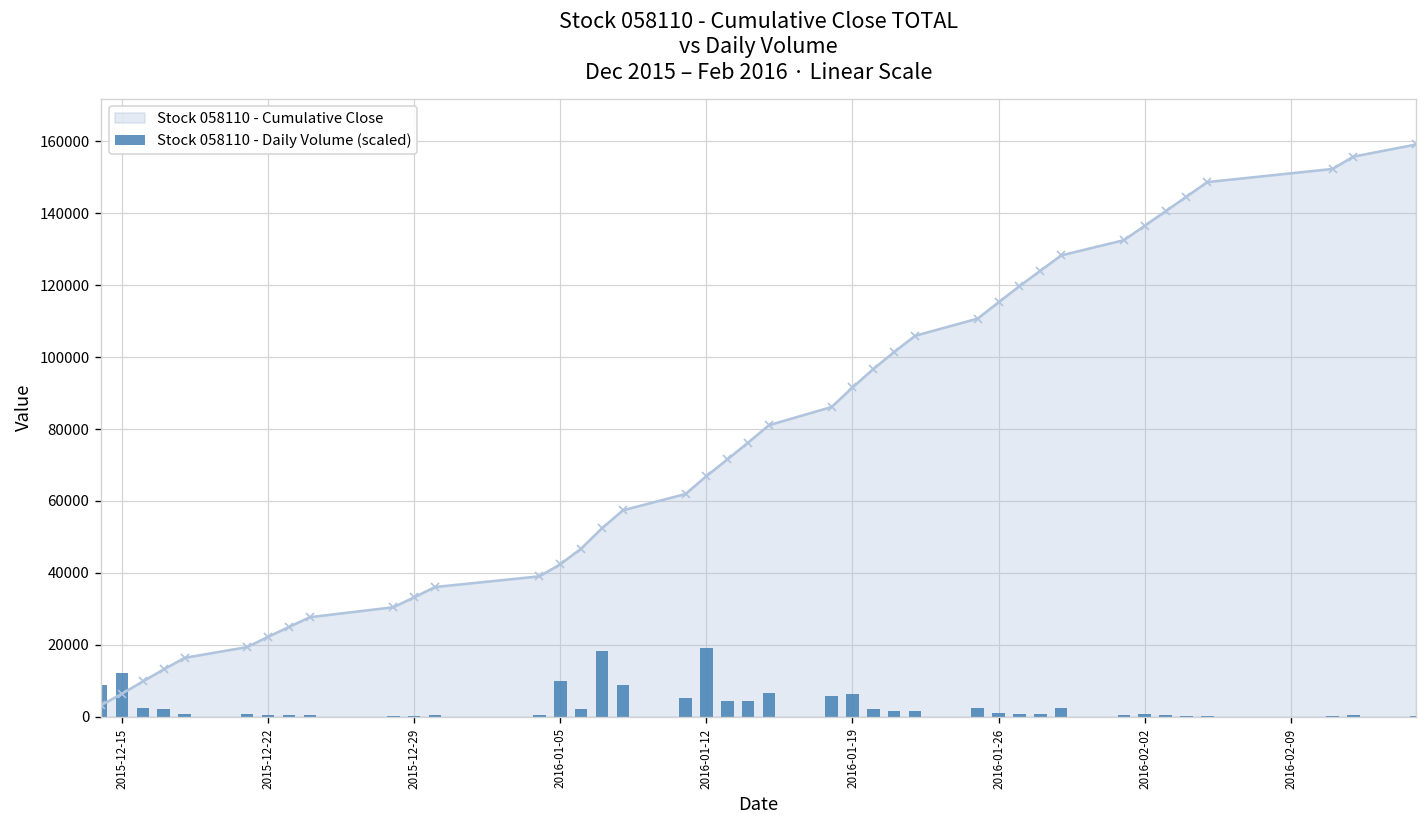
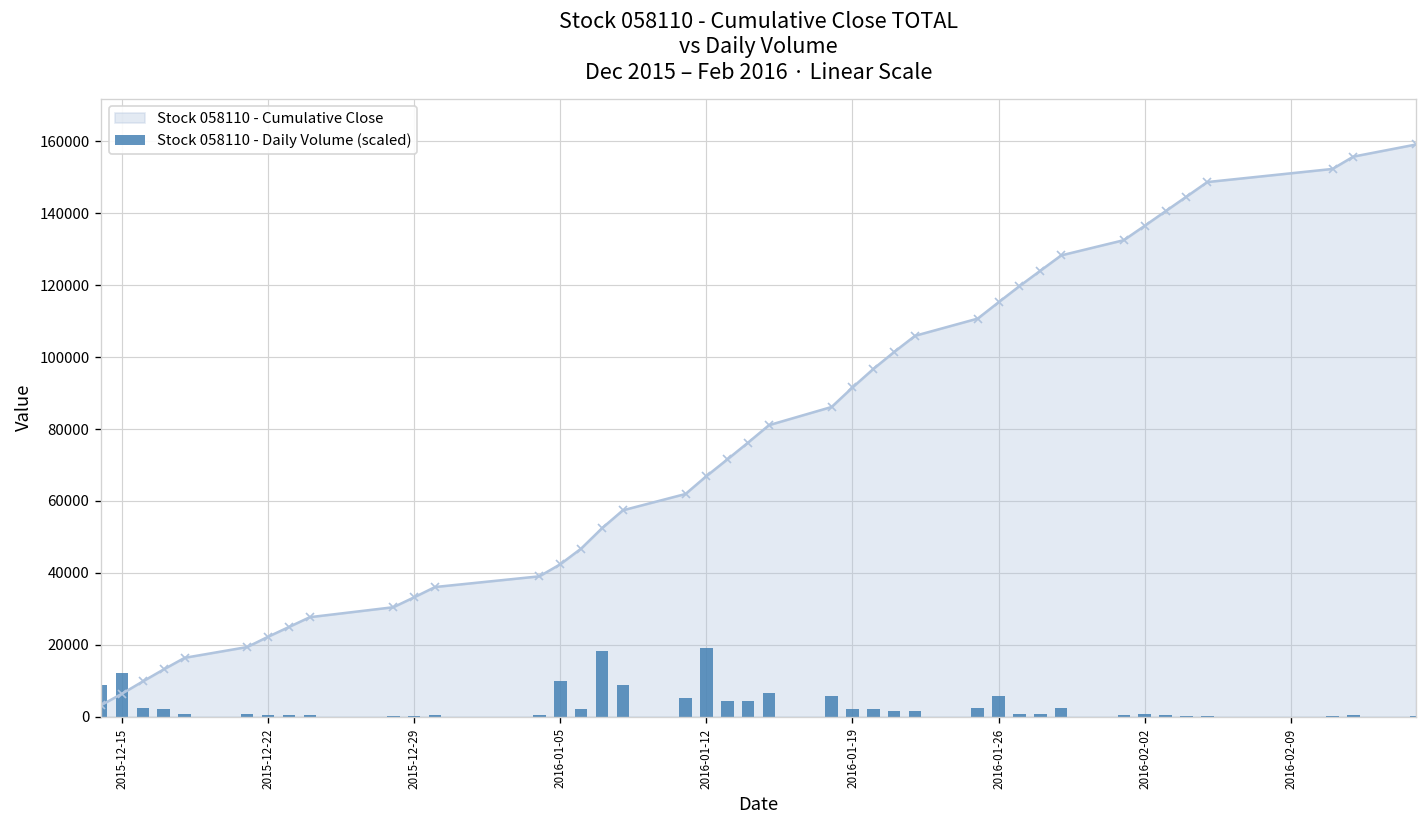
Stock 058110 - Daily Volume (scaled), 2016-01-19: 6000 -> 2000
Stock 058110 - Daily Volume (scaled), 2016-01-26: 1000 -> 6000
